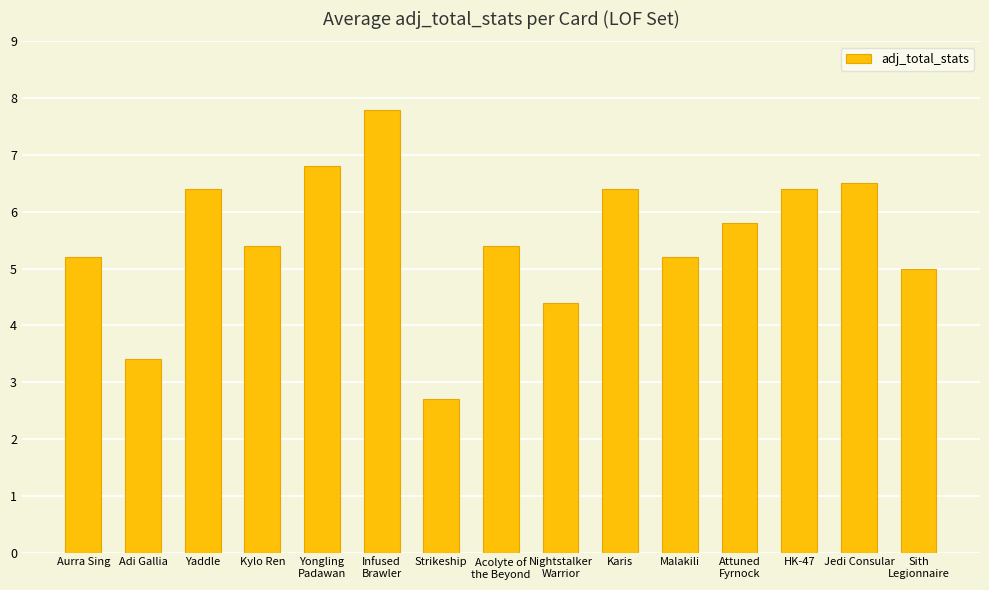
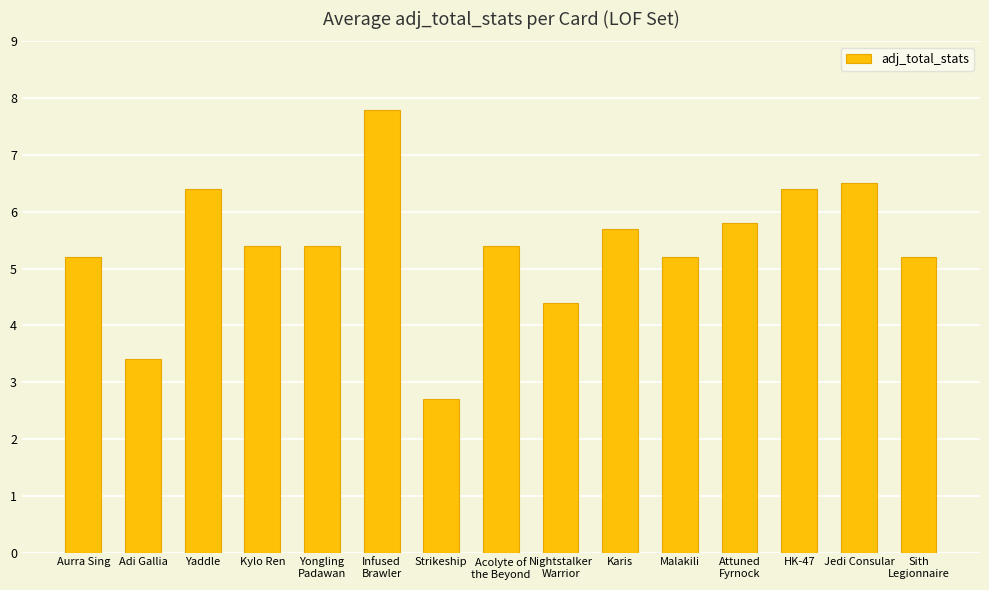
Yongling Padawan: 6.8 -> 5.4
Karis: 6.4 -> 5.7
Sith Legionnaire: 5.0 -> 5.2
